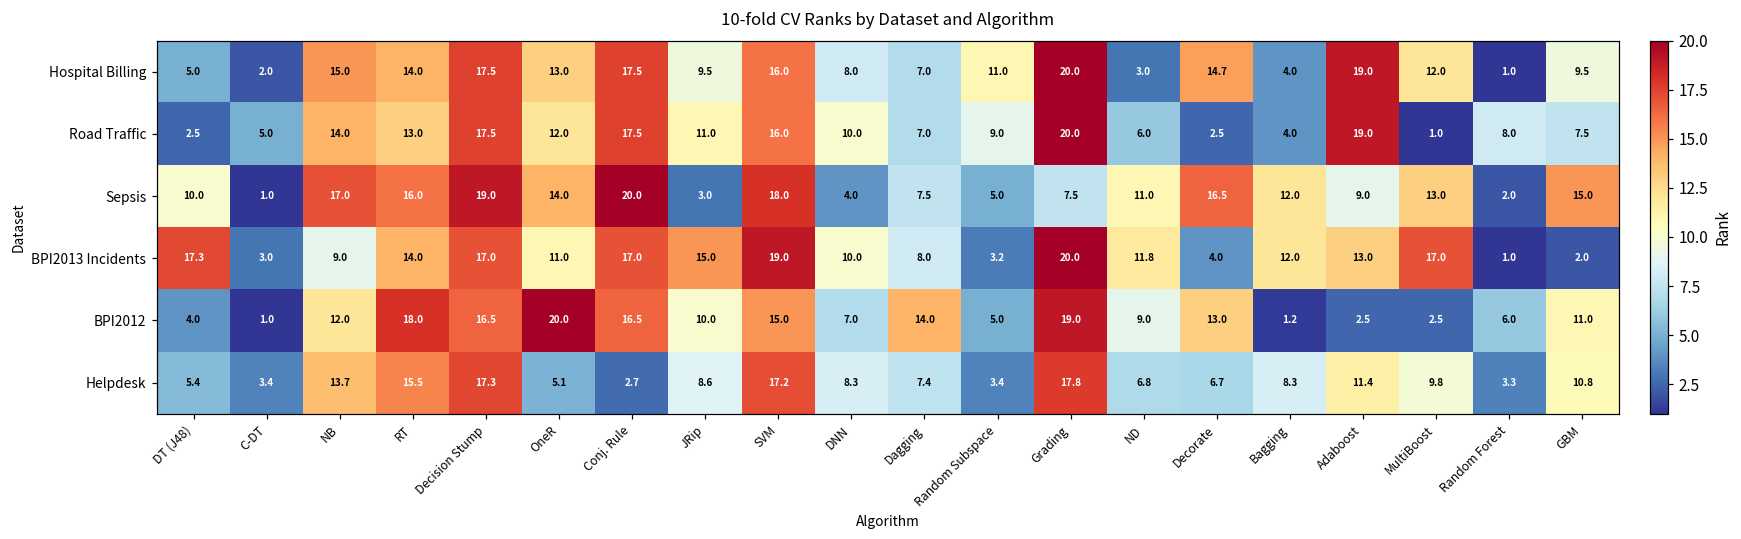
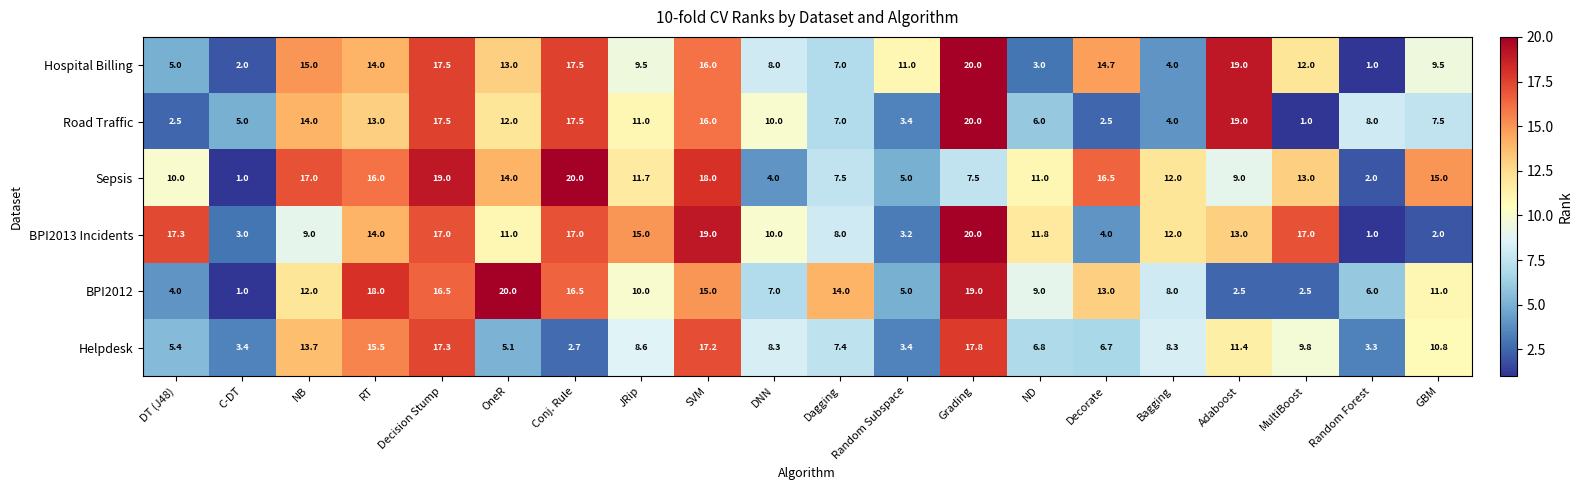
Road Traffic, Random Subspace: 9.0 -> 3.4
Sepsis, JRip: 3.0 -> 11.7
BPI2012, Bagging: 1.2 -> 8.0
